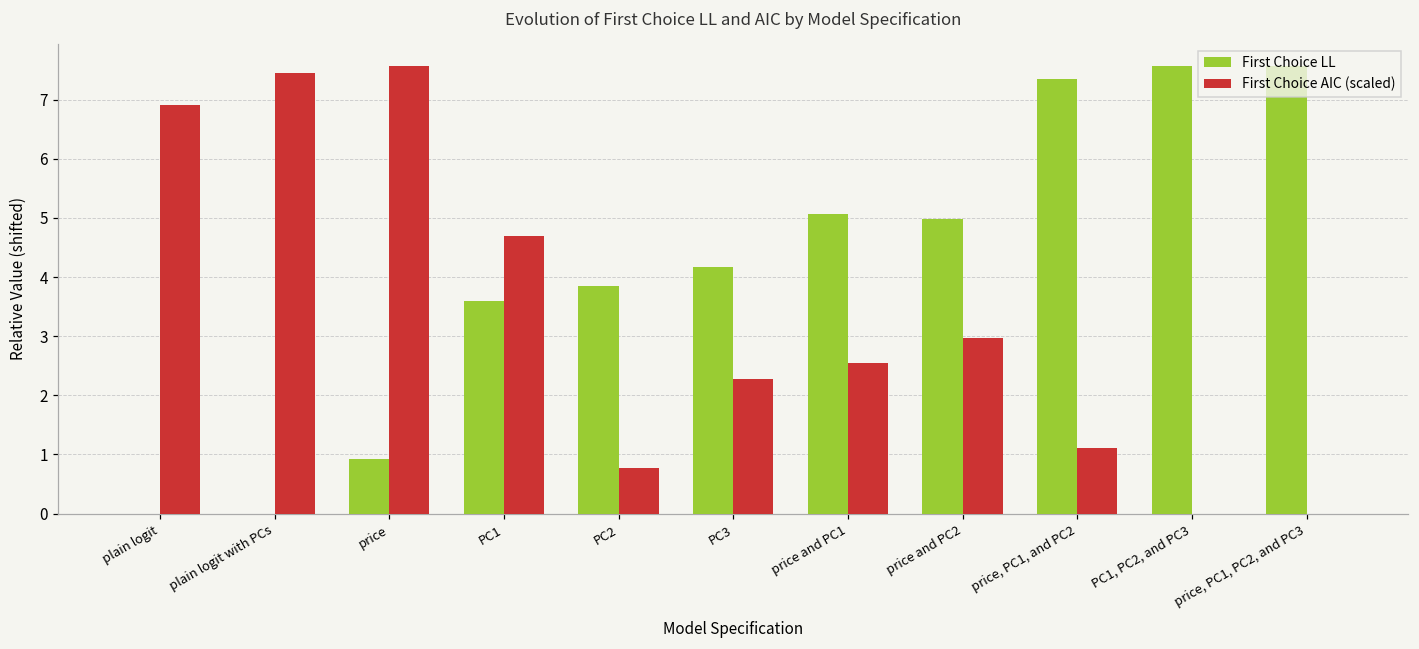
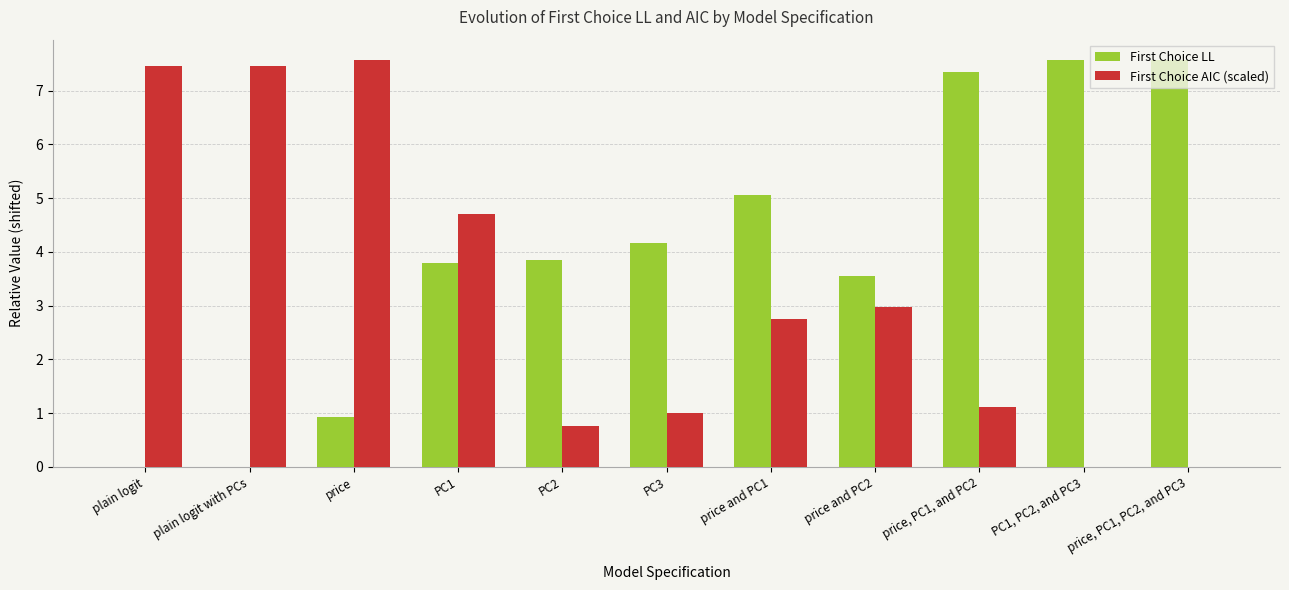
First Choice AIC (scaled), plain logit: 6.9 -> 7.5
First Choice LL, PC1: 3.6 -> 3.8
First Choice AIC (scaled), PC3: 2.3 -> 1.0
First Choice AIC (scaled), price and PC1: 2.5 -> 2.8
First Choice LL, price and PC2: 5.0 -> 3.6
